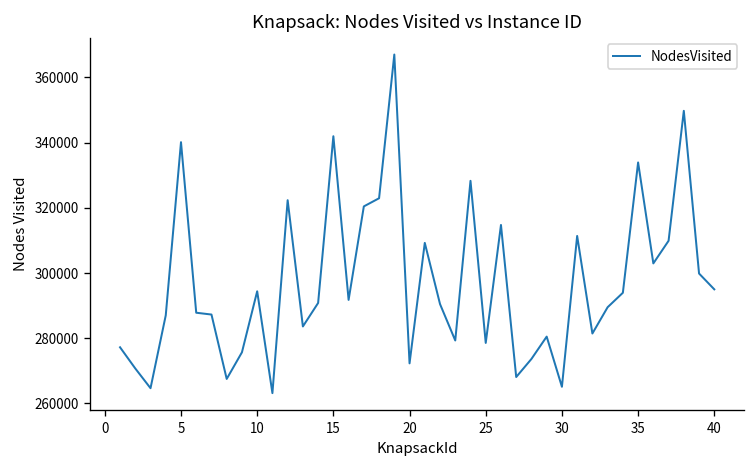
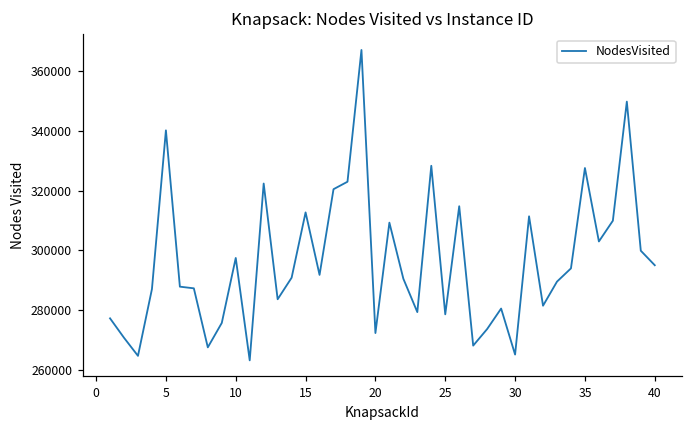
10: 294000 -> 297000
15: 342000 -> 313000
35: 334000 -> 328000
